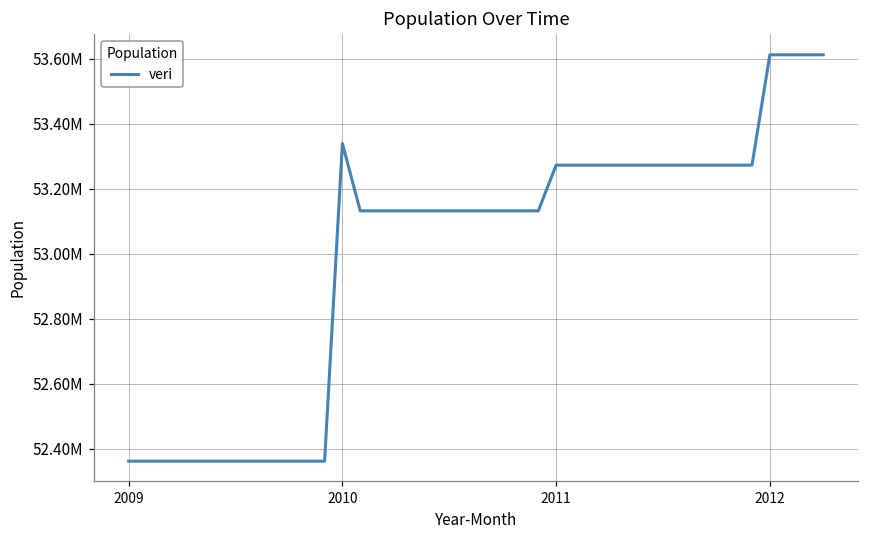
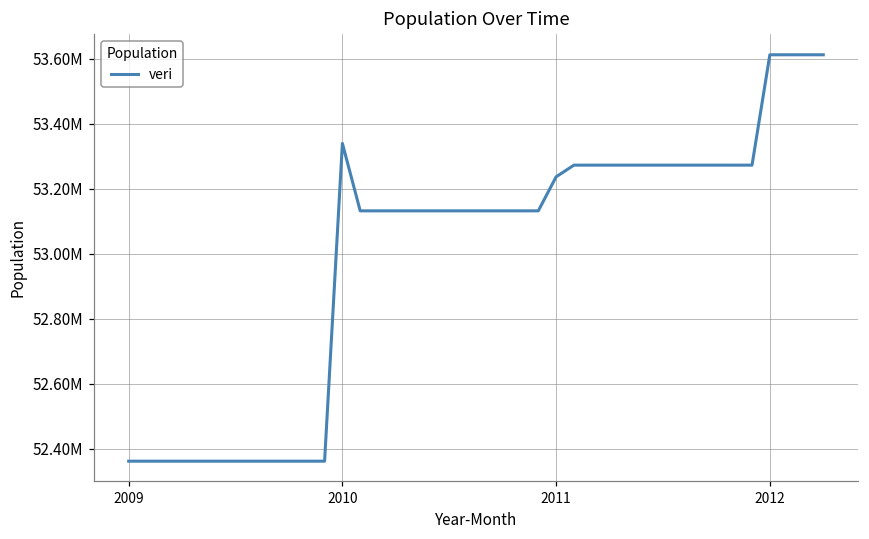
2011: 53270000 -> 53240000
